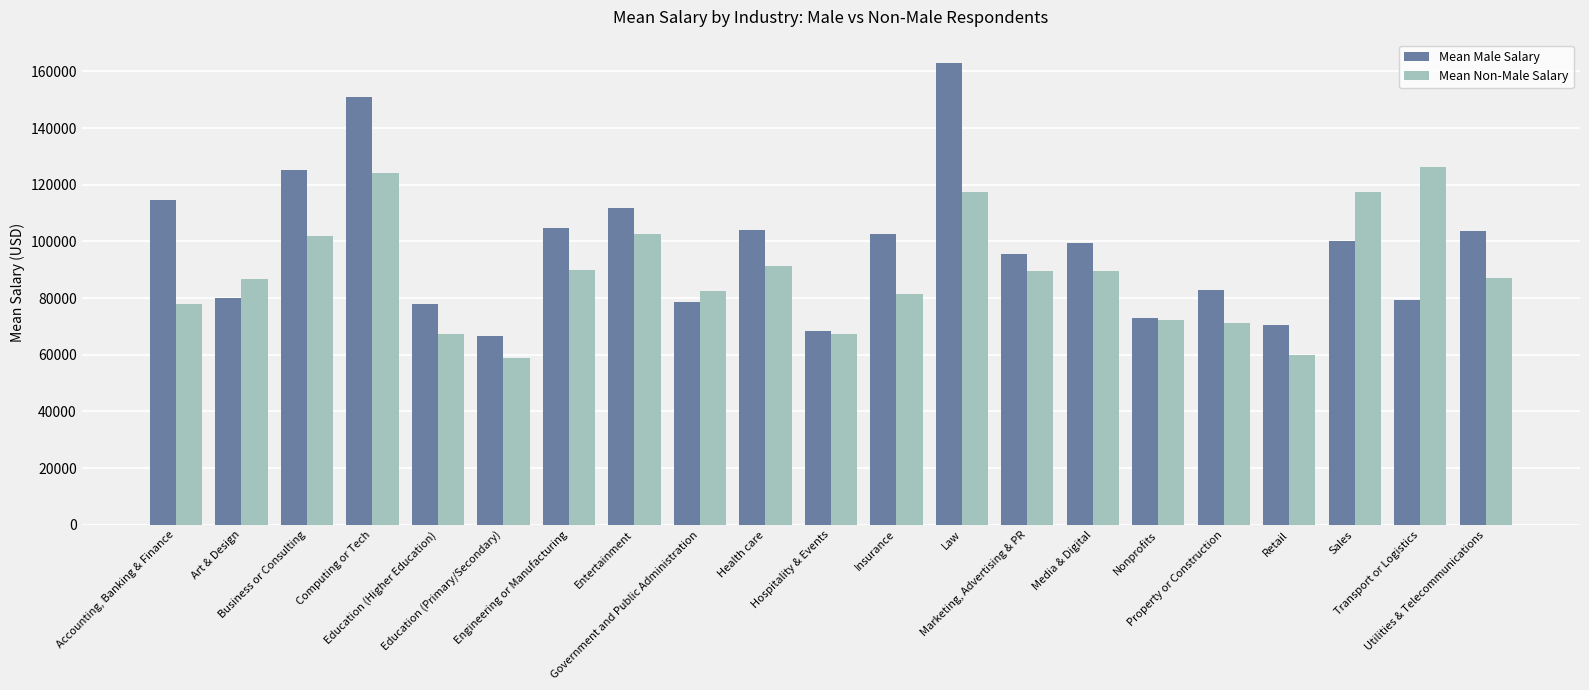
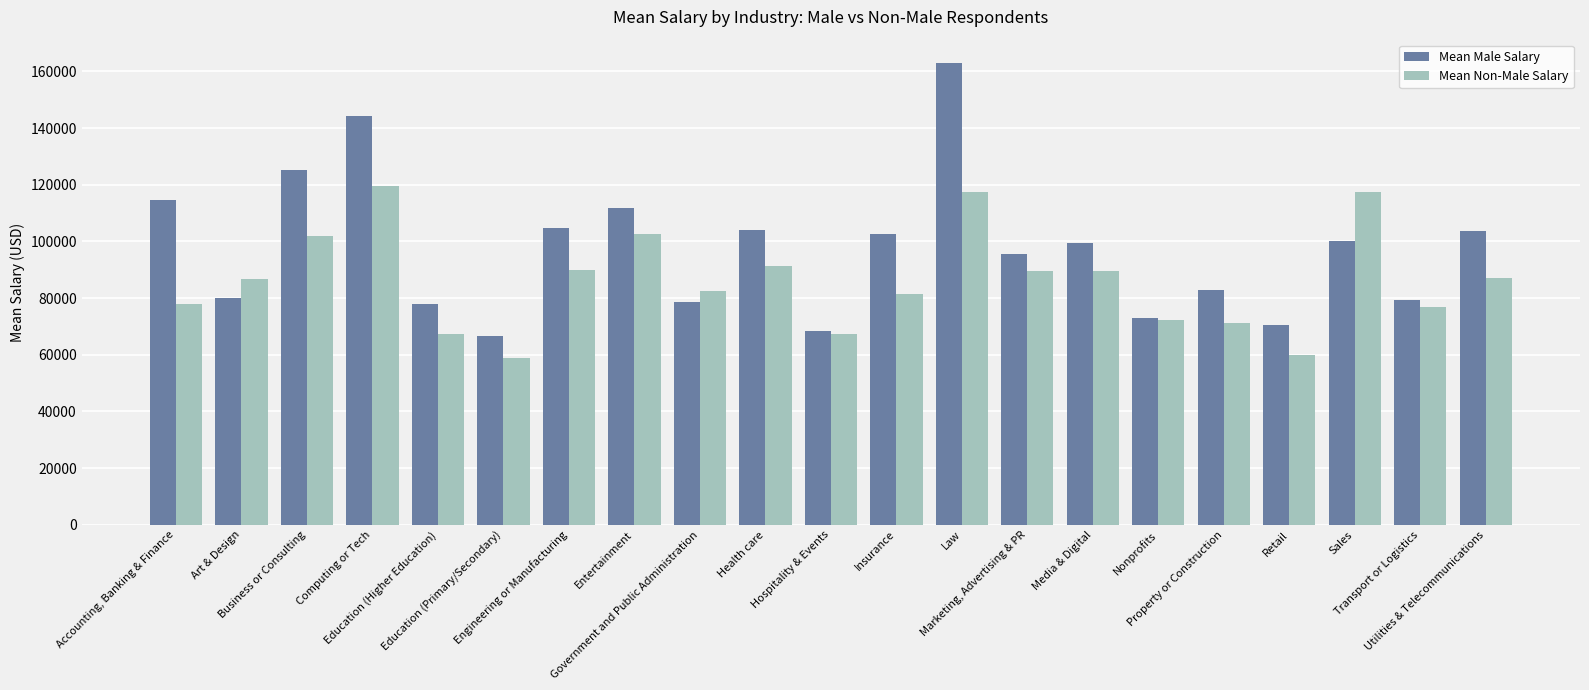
Mean Male Salary, Computing or Tech: 151000 -> 144000
Mean Non-Male Salary, Computing or Tech: 124000 -> 119000
Mean Non-Male Salary, Transport or Logistics: 126000 -> 77000
